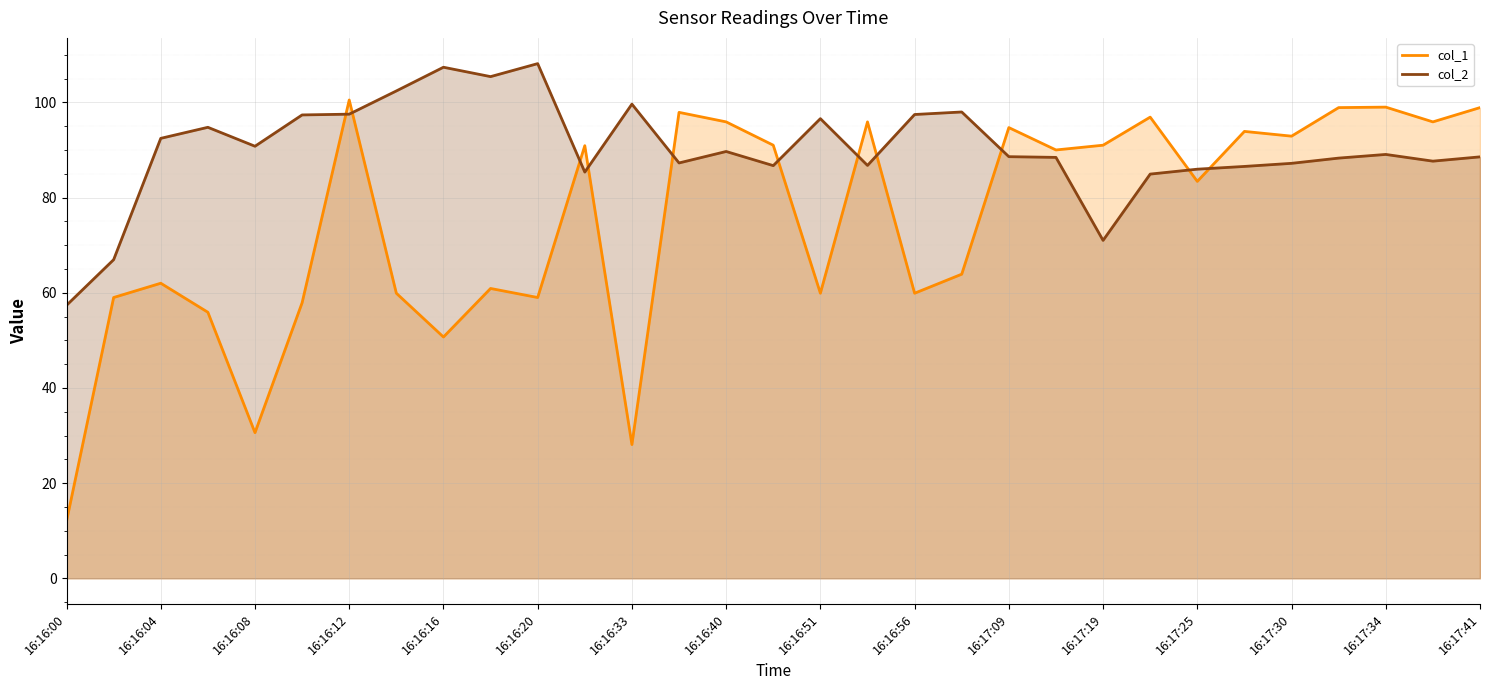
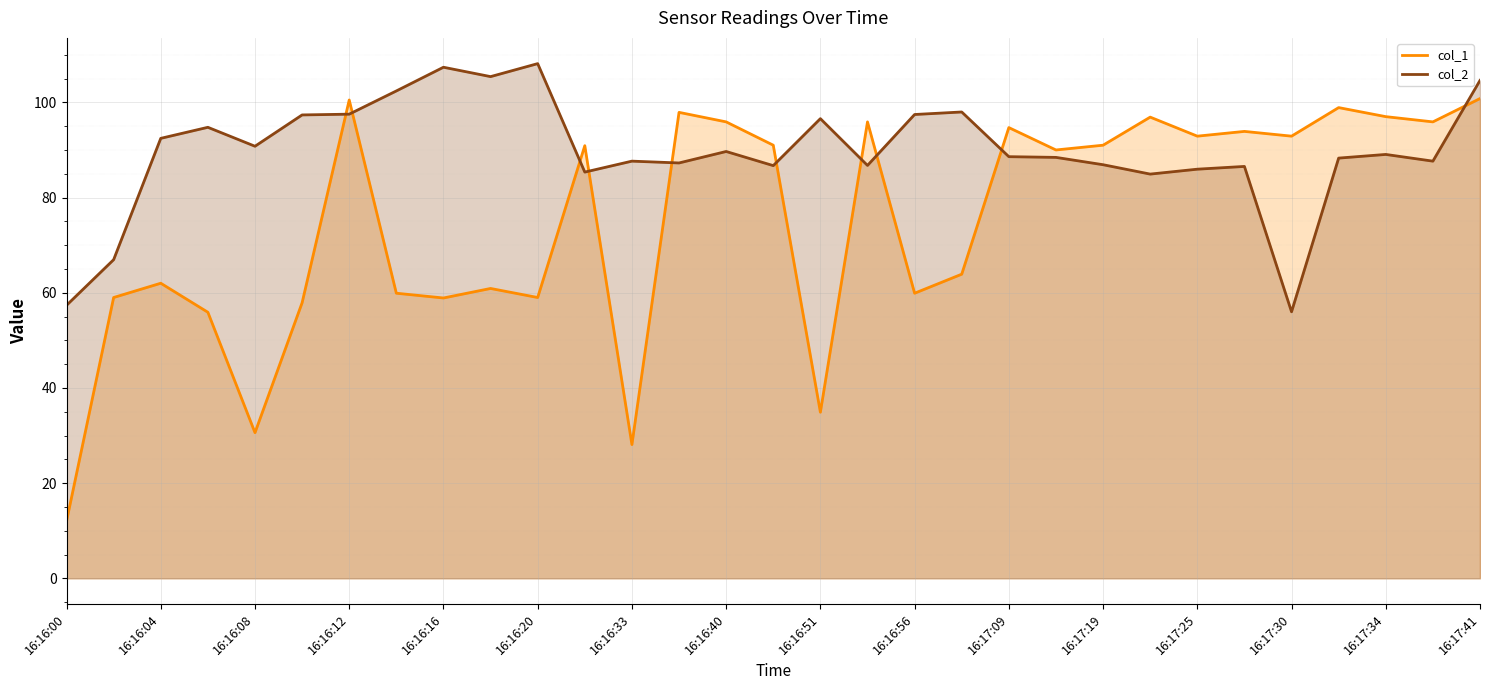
col_1, 16:16:16: 51 -> 59
col_2, 16:16:33: 100 -> 88
col_1, 16:16:51: 60 -> 35
col_2, 16:17:19: 71 -> 87
col_1, 16:17:25: 83 -> 93
col_2, 16:17:30: 87 -> 56
col_1, 16:17:34: 99 -> 97
col_1, 16:17:41: 99 -> 101
col_2, 16:17:41: 89 -> 105
